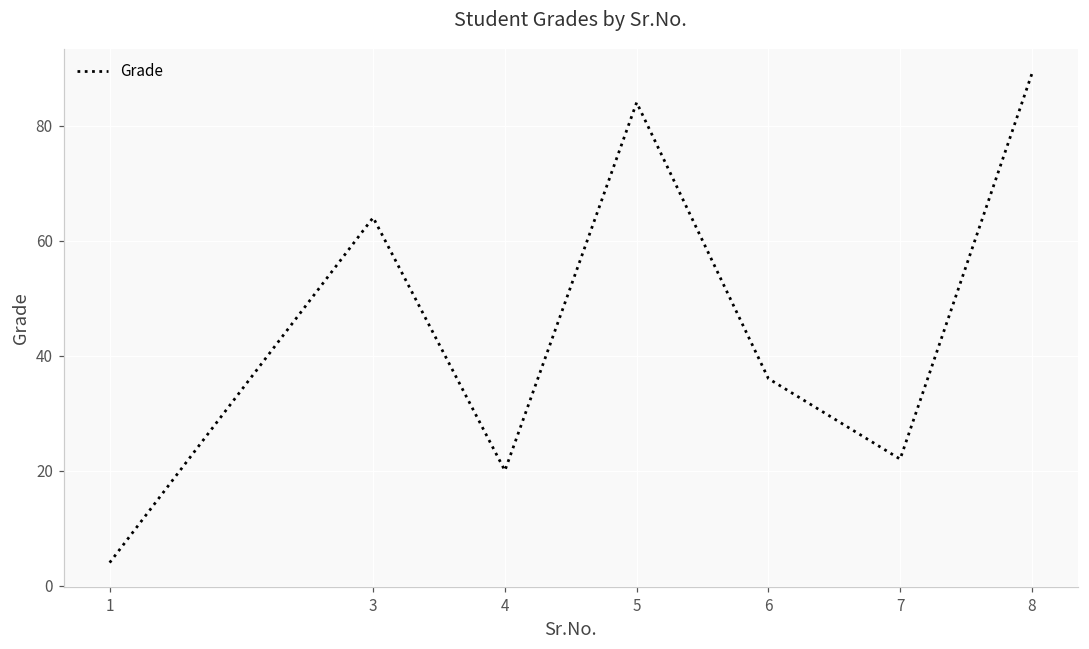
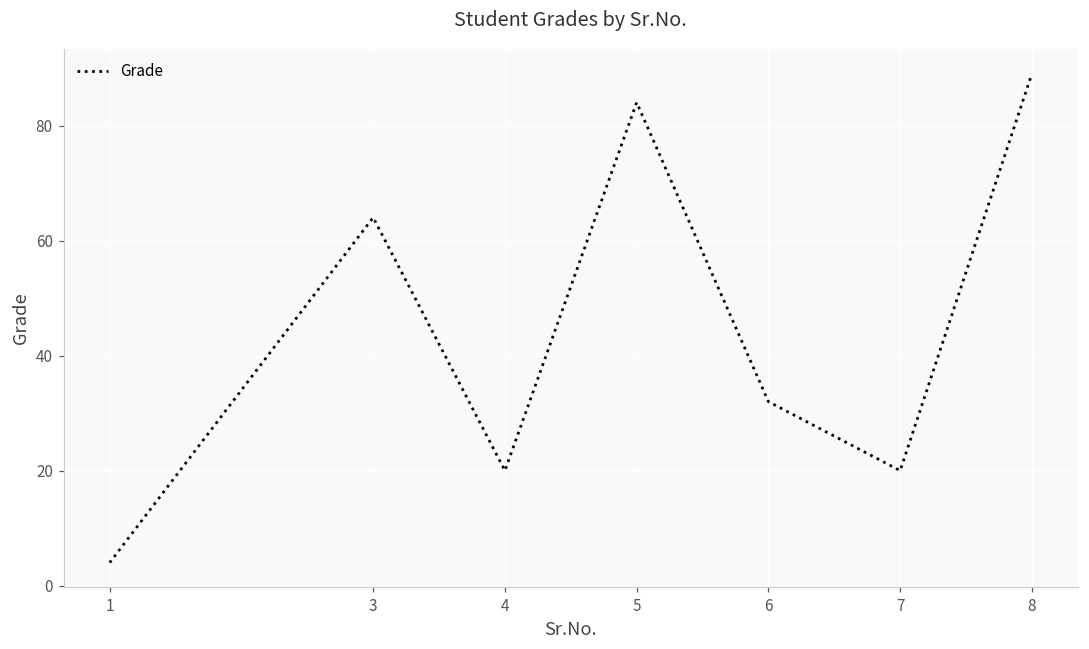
6: 36 -> 32
7: 22 -> 20
